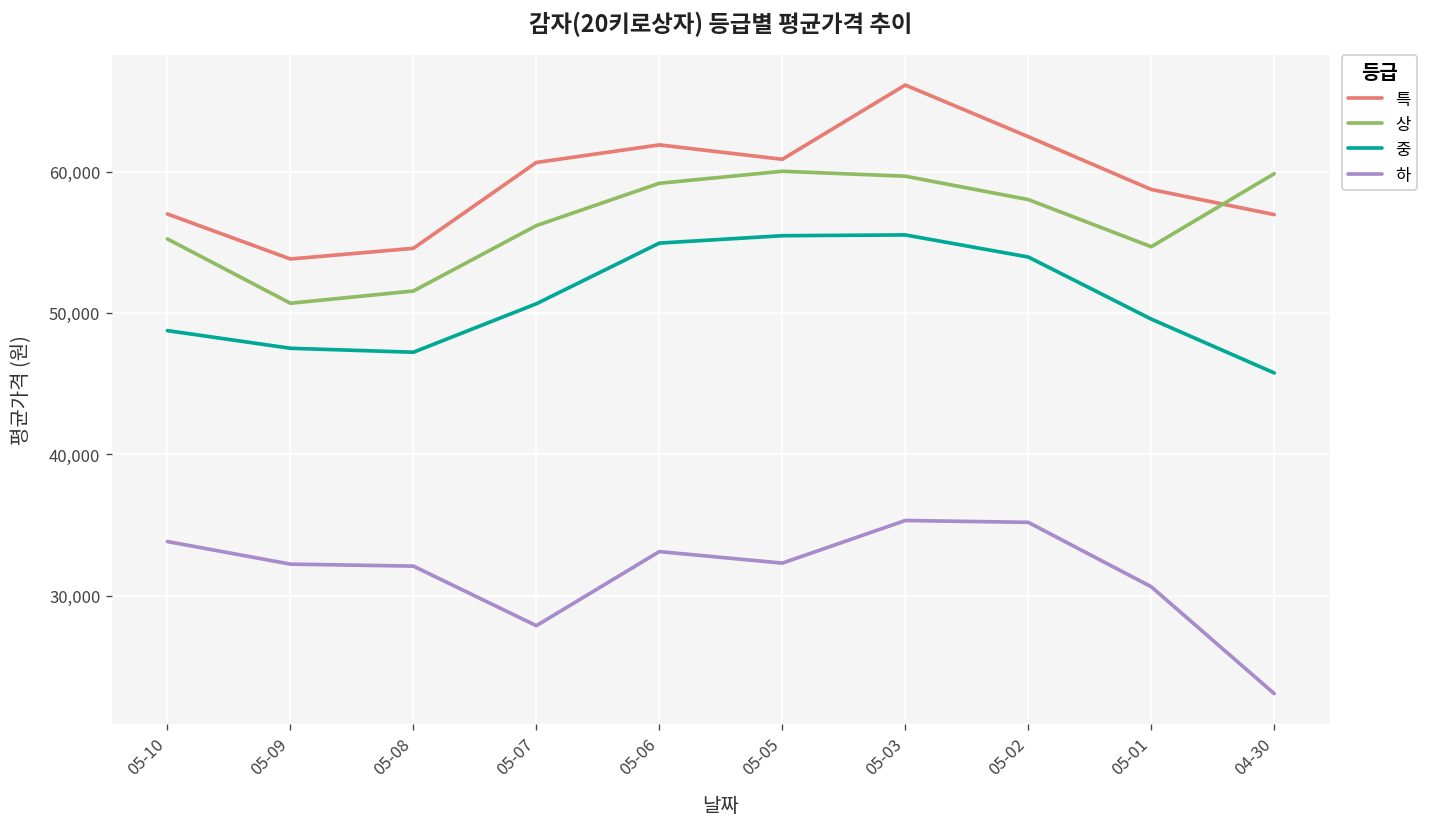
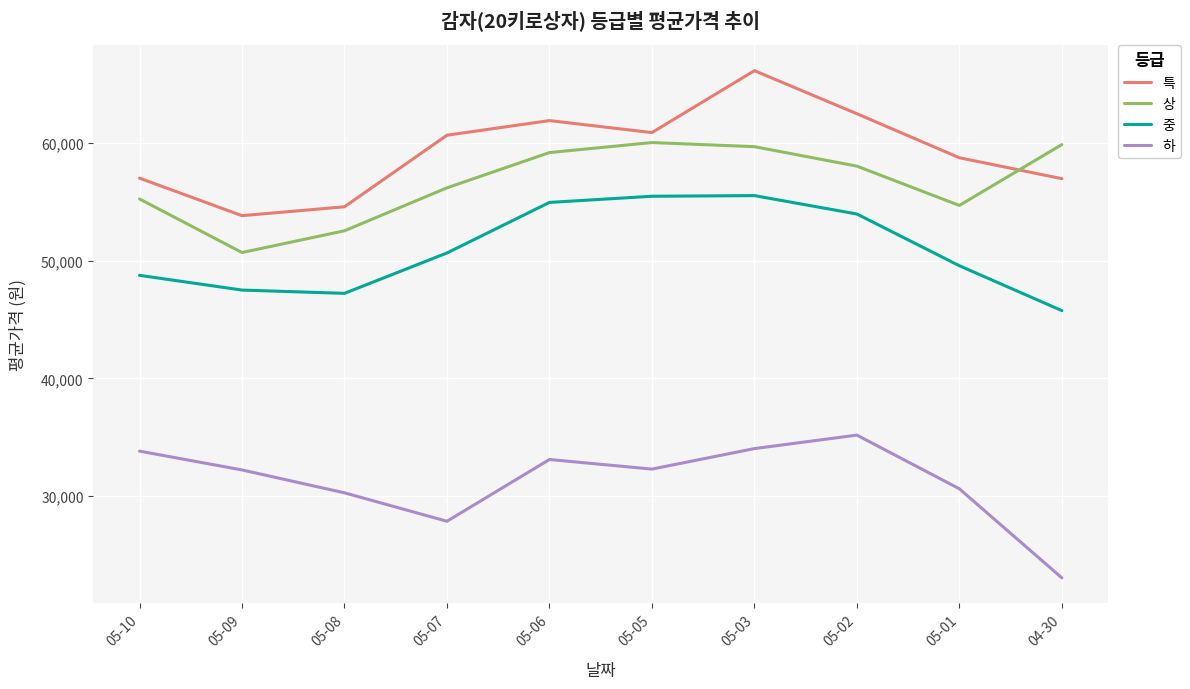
상, 05-08: 51,600 -> 52,500
하, 05-08: 32,100 -> 30,300
하, 05-03: 35,300 -> 34,000
